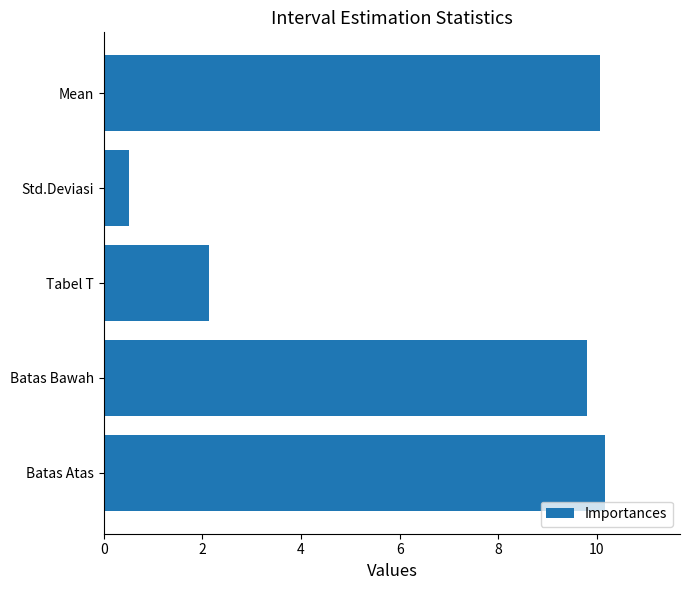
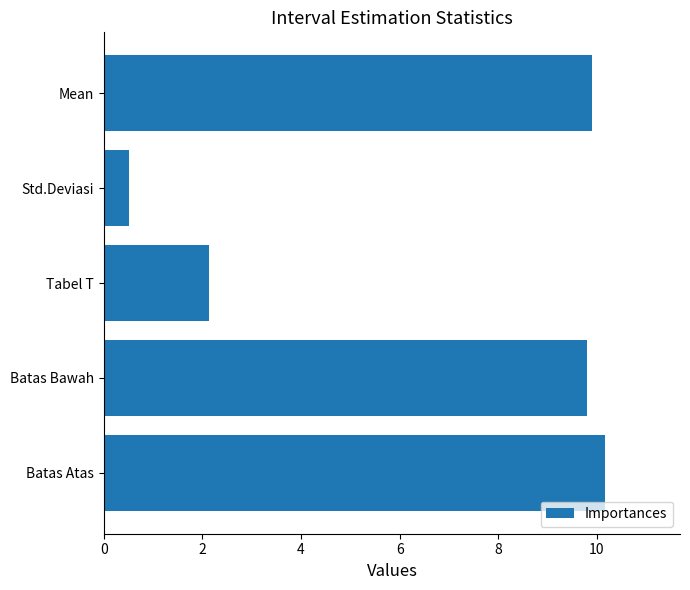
Mean: 10.1 -> 9.9
